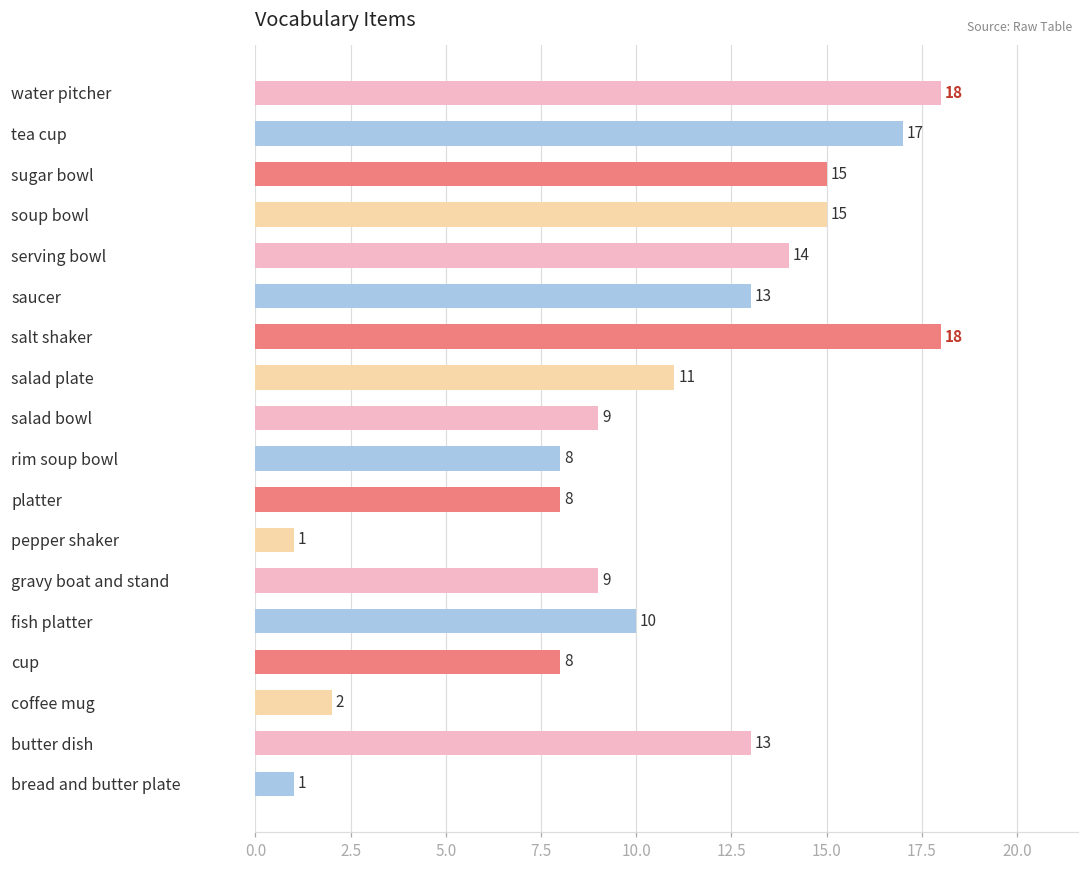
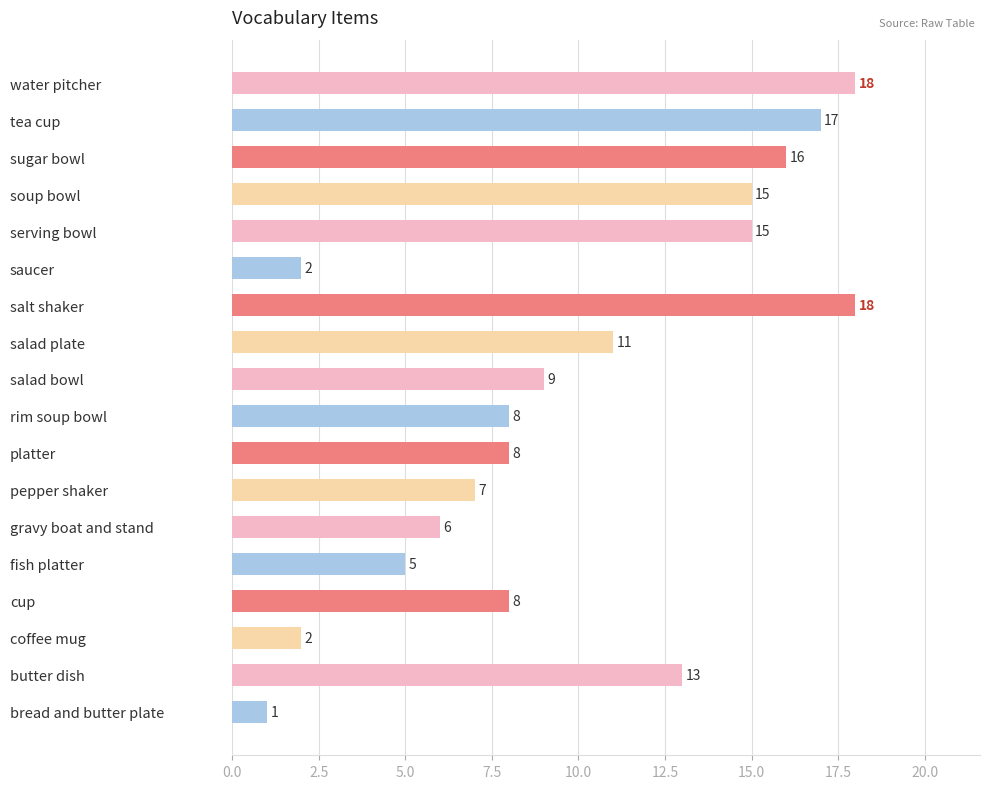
sugar bowl: 15 -> 16
serving bowl: 14 -> 15
saucer: 13 -> 2
pepper shaker: 1 -> 7
gravy boat and stand: 9 -> 6
fish platter: 10 -> 5
